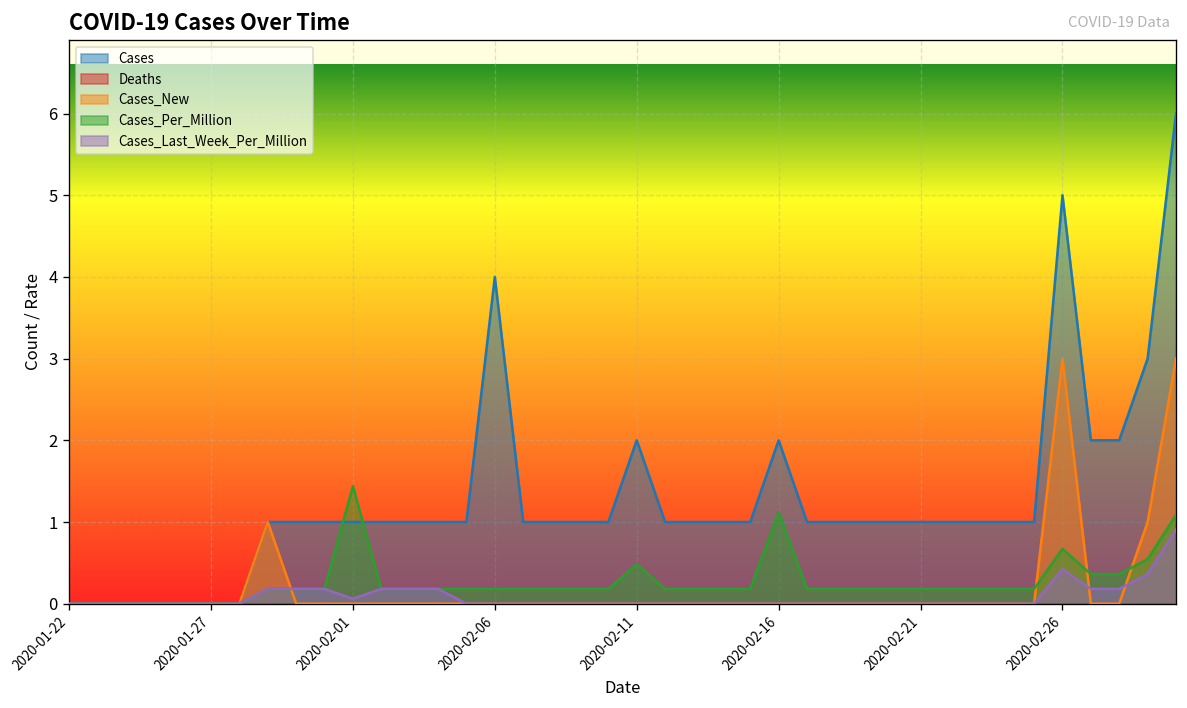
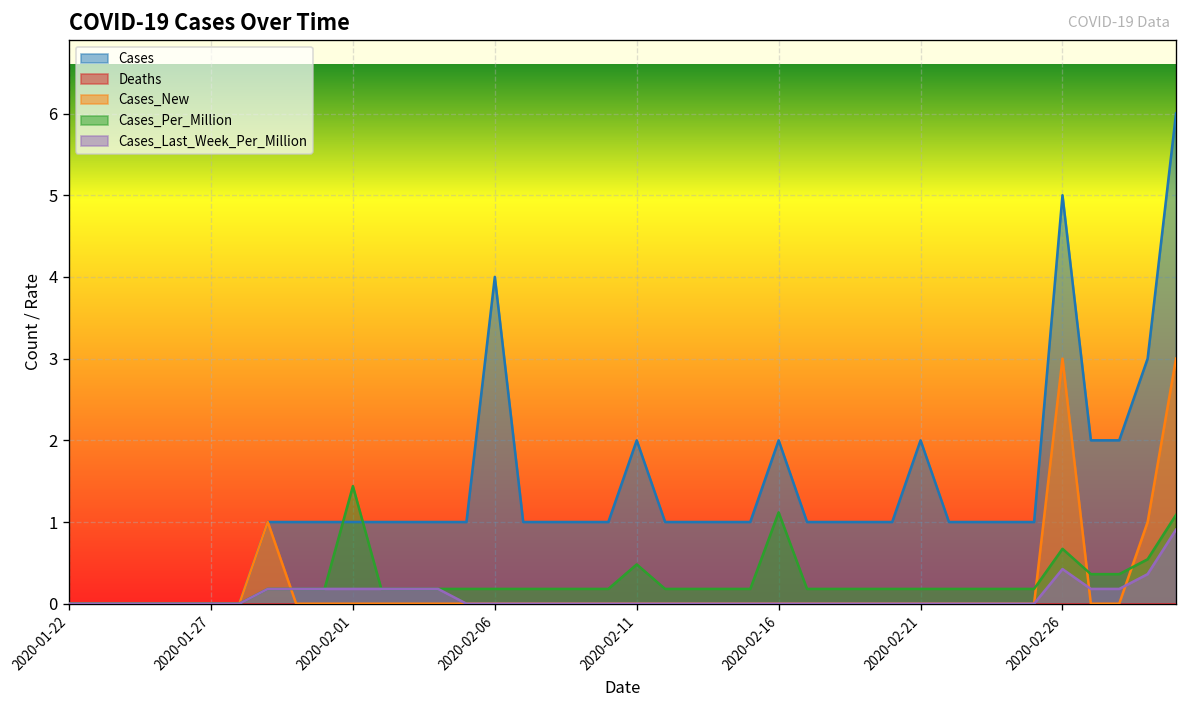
Cases_Last_Week_Per_Million, 2020-02-01: 0.1 -> 0.2
Cases, 2020-02-21: 1 -> 2
